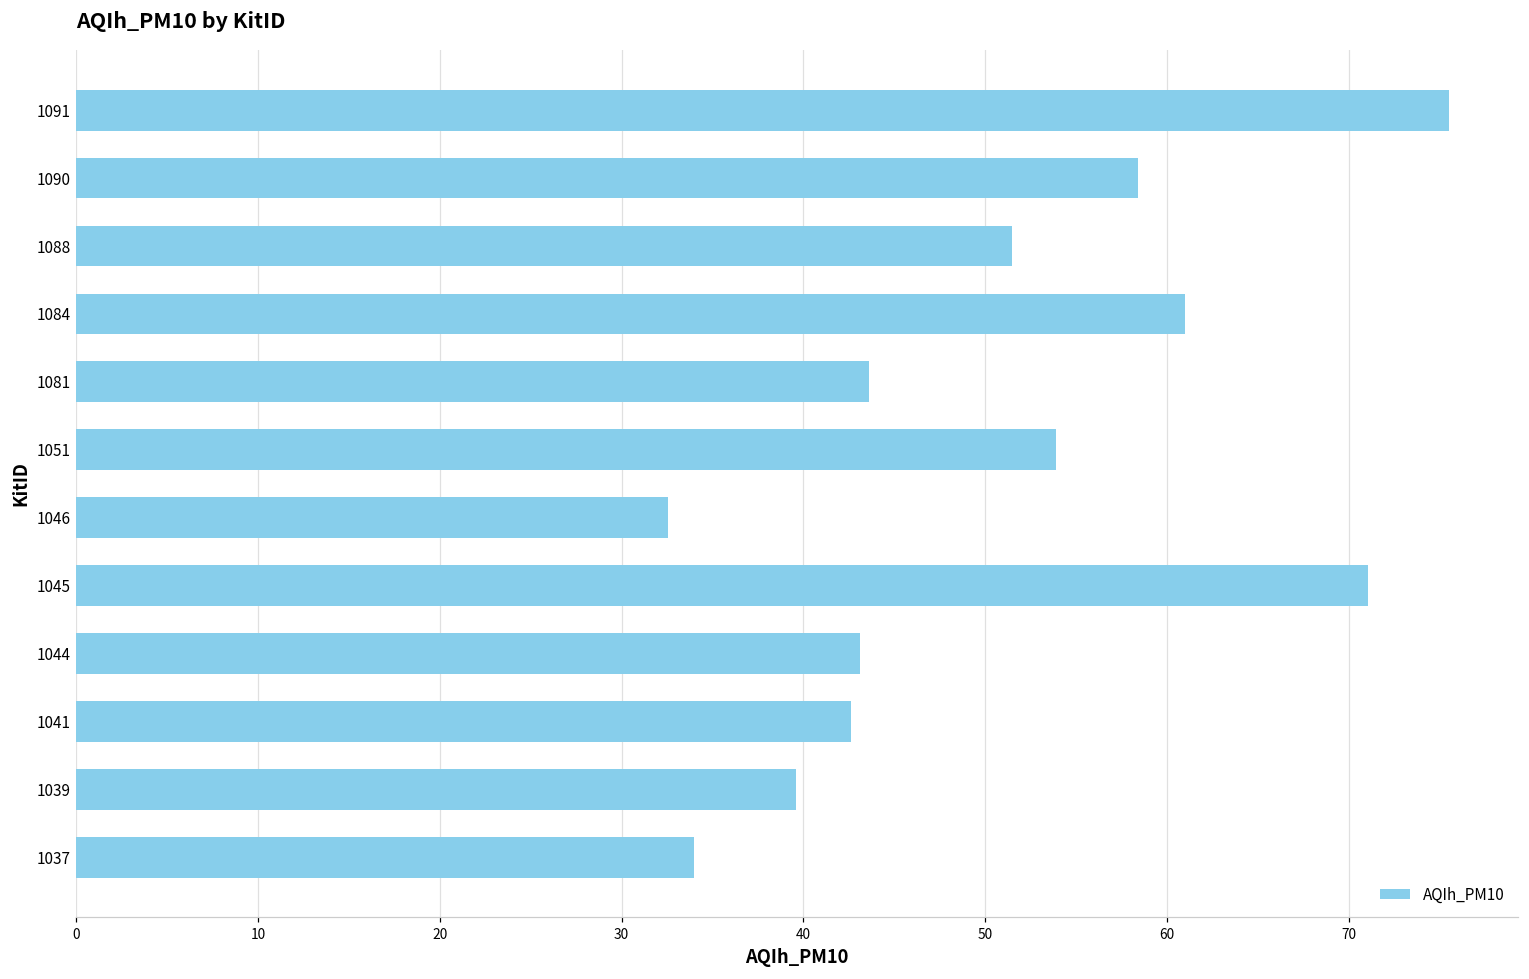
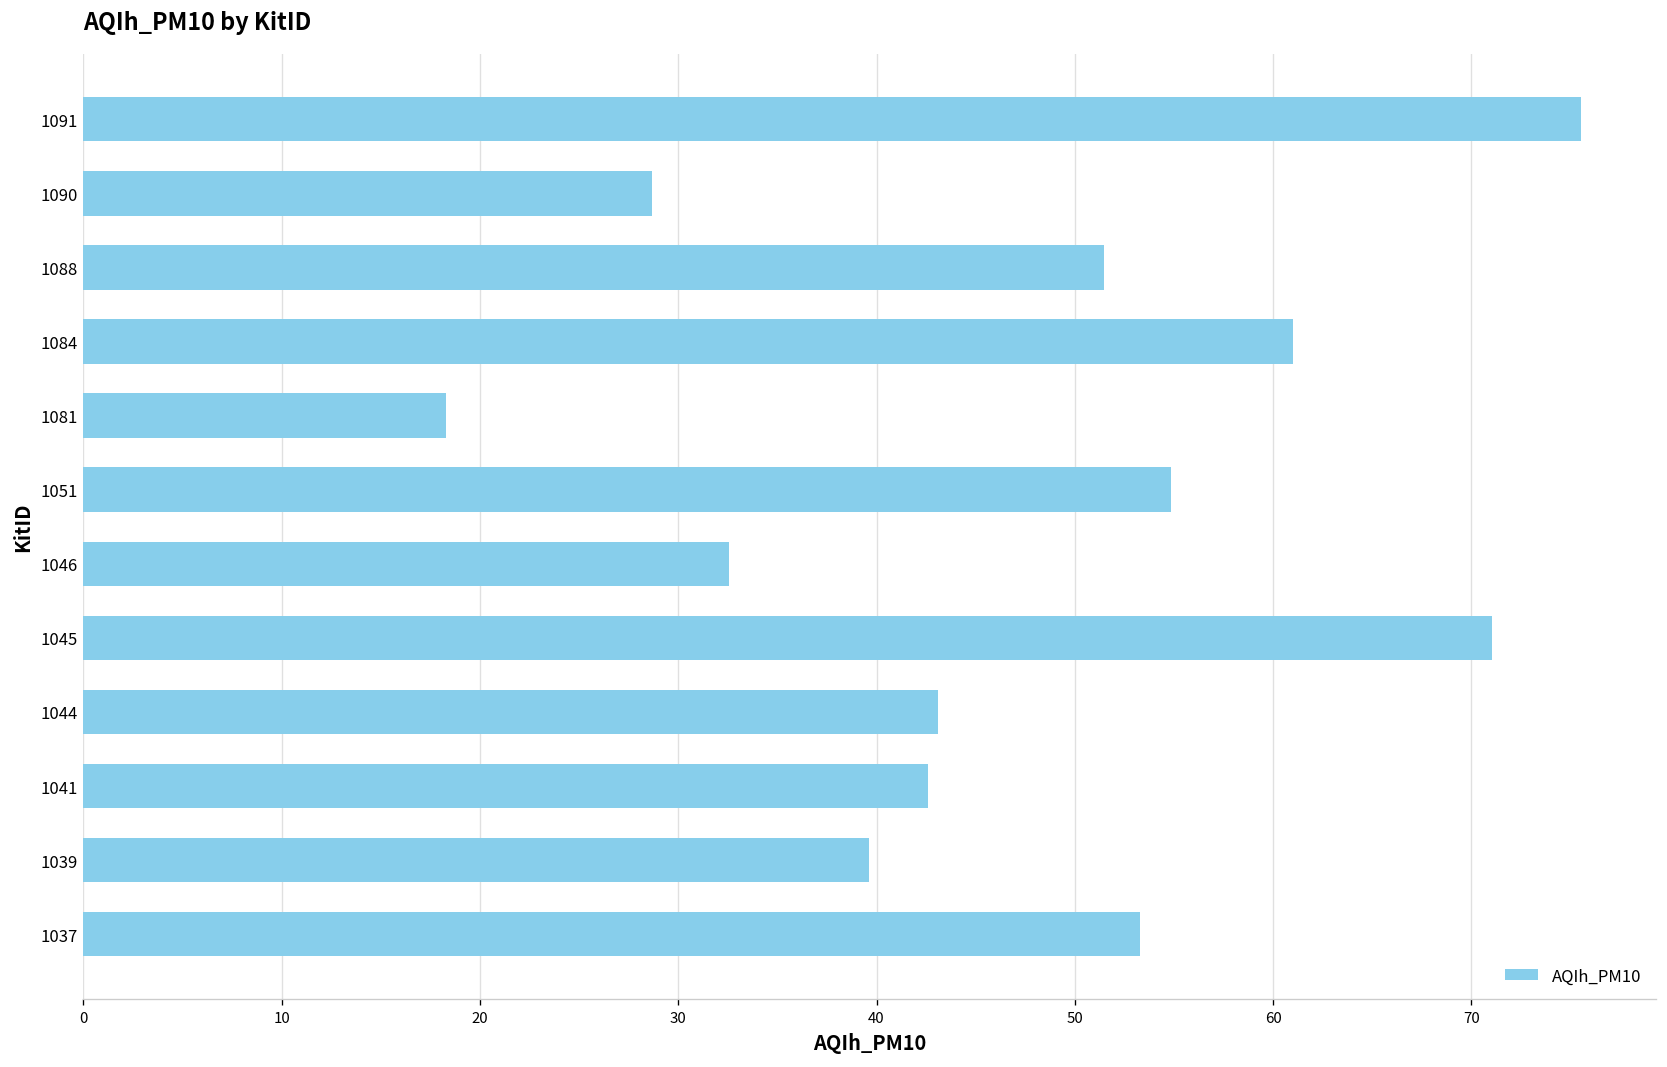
1090: 58.4 -> 28.7
1081: 43.6 -> 18.3
1051: 53.9 -> 54.9
1037: 34.0 -> 53.3
